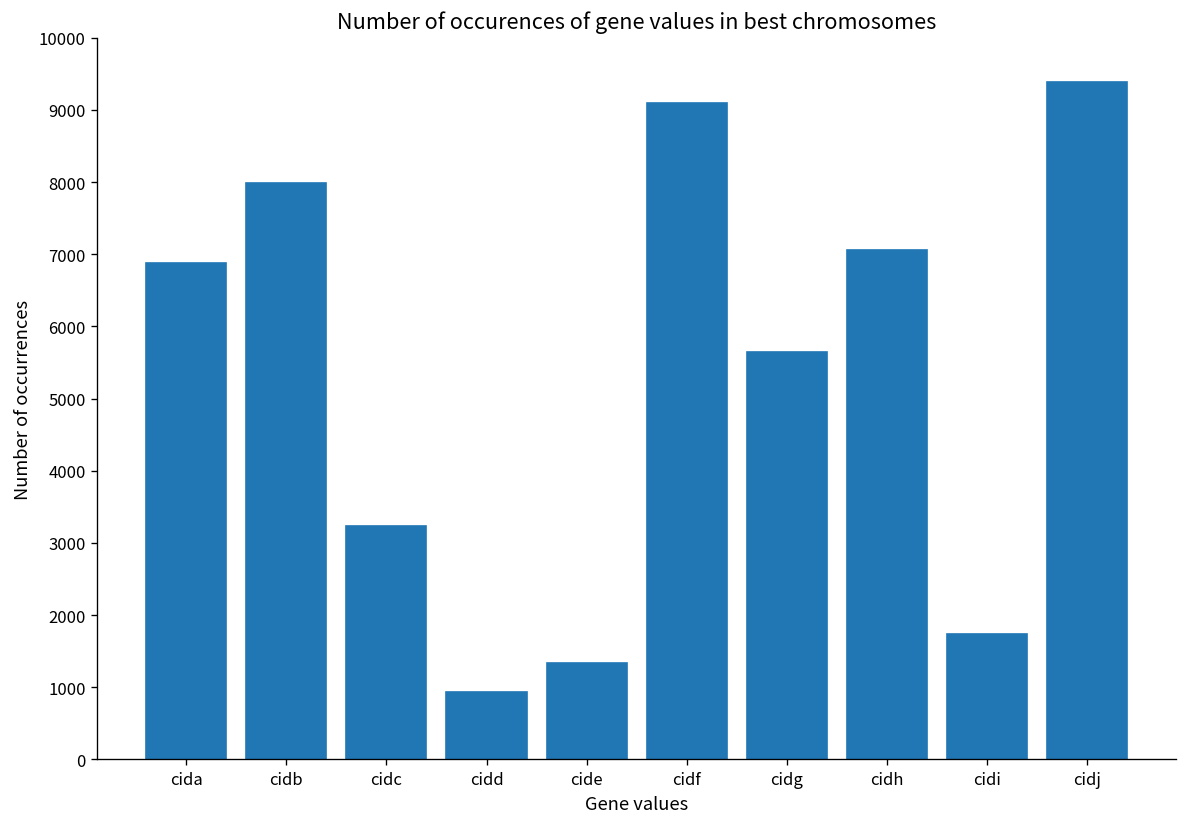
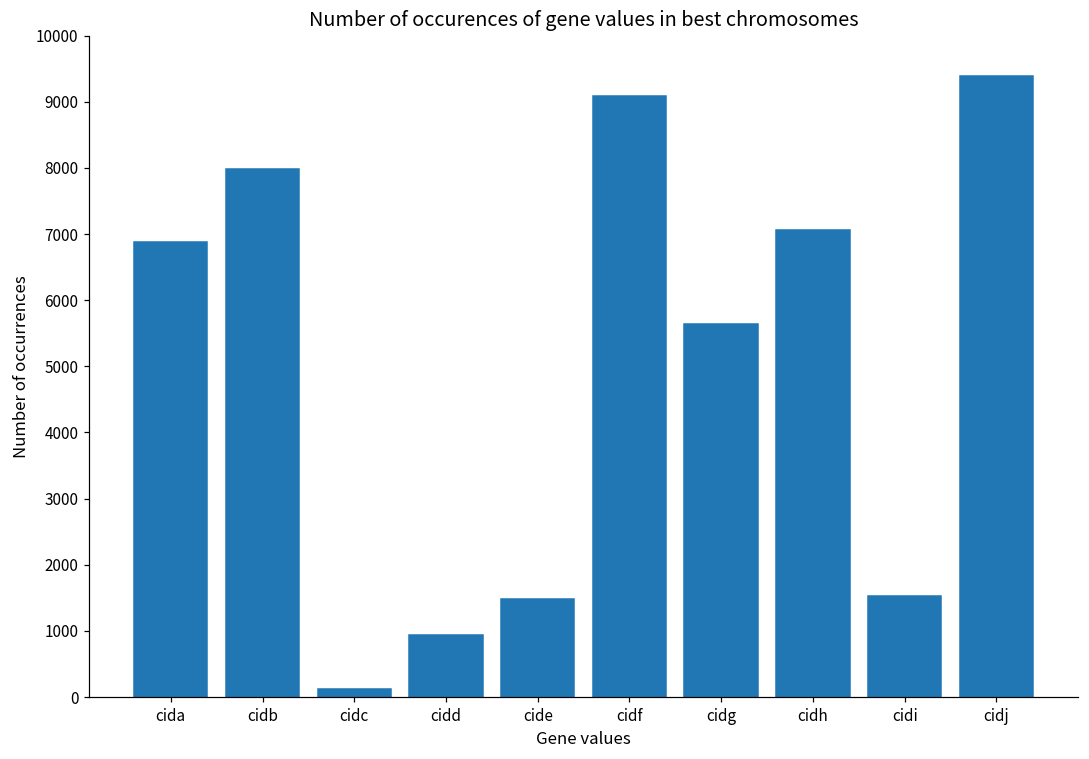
cidc: 3200 -> 100
cide: 1300 -> 1500
cidi: 1700 -> 1500
